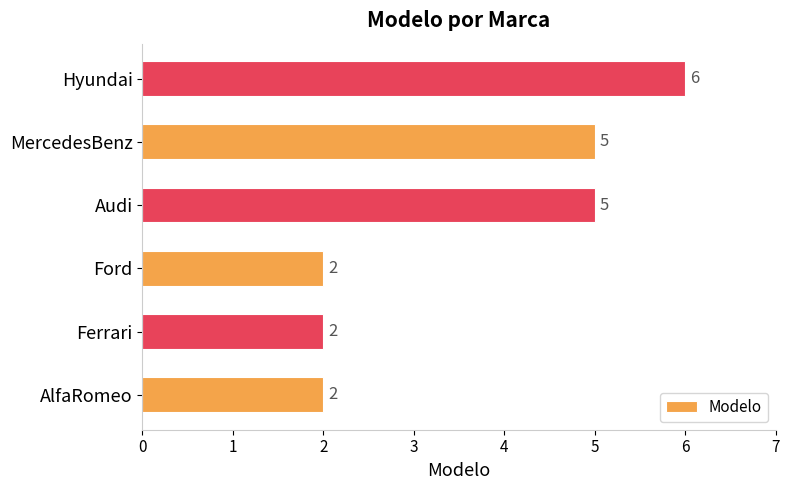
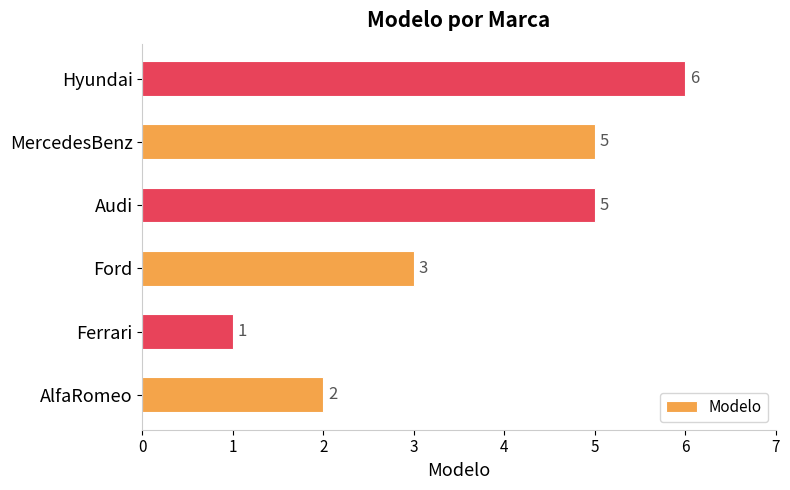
Ford: 2 -> 3
Ferrari: 2 -> 1
